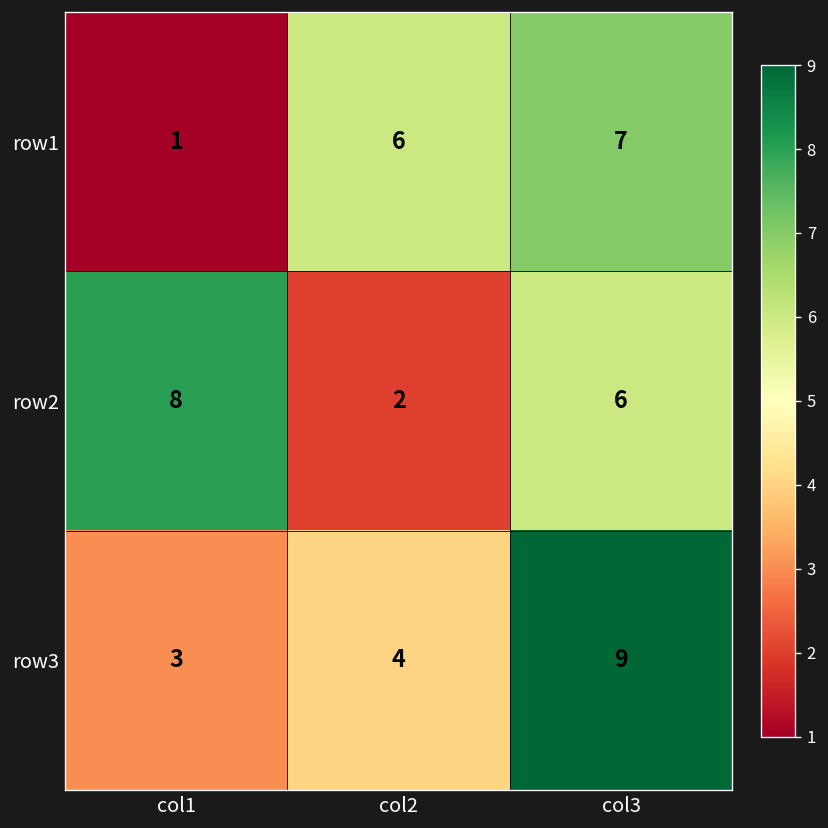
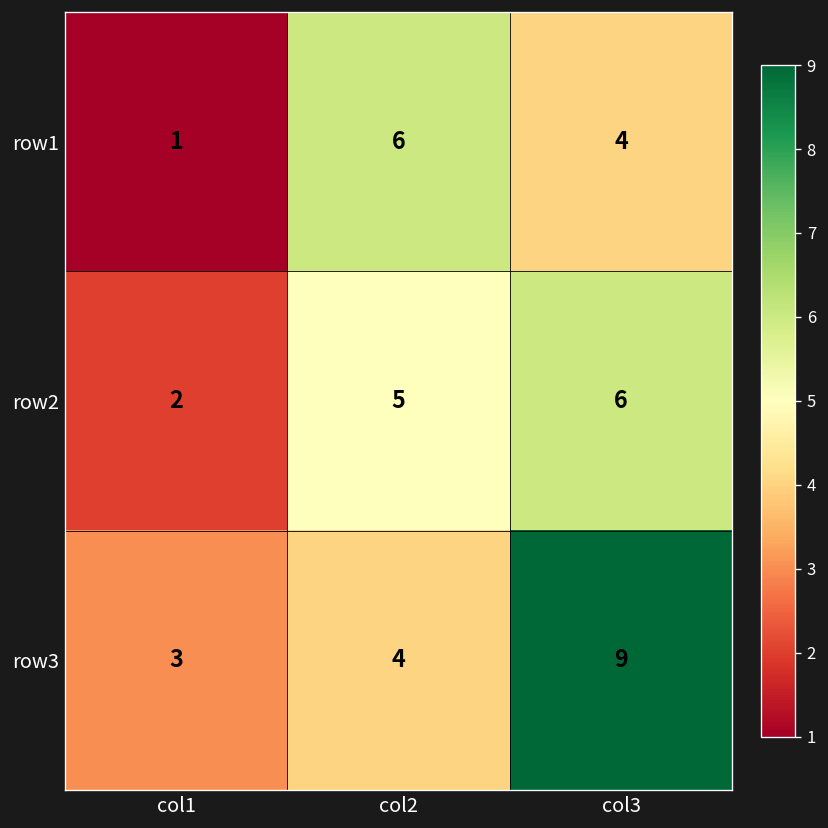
row1, col3: 7 -> 4
row2, col1: 8 -> 2
row2, col2: 2 -> 5
